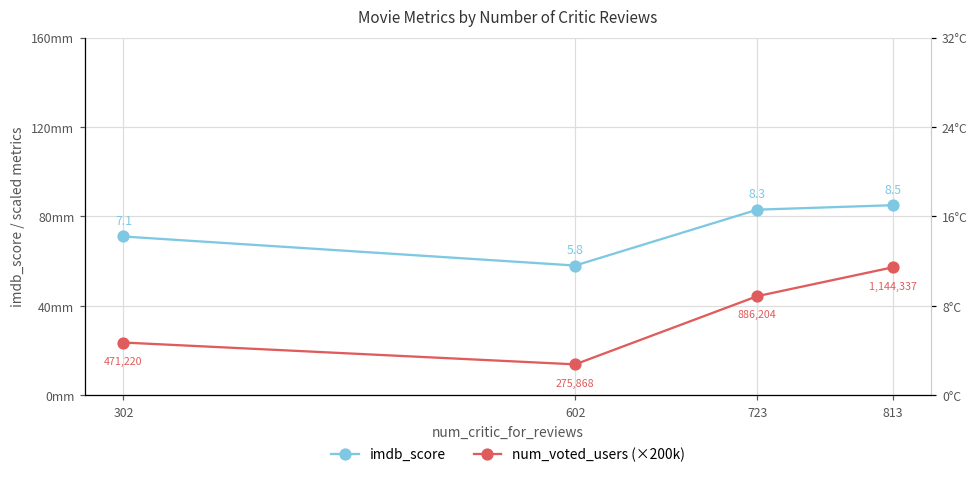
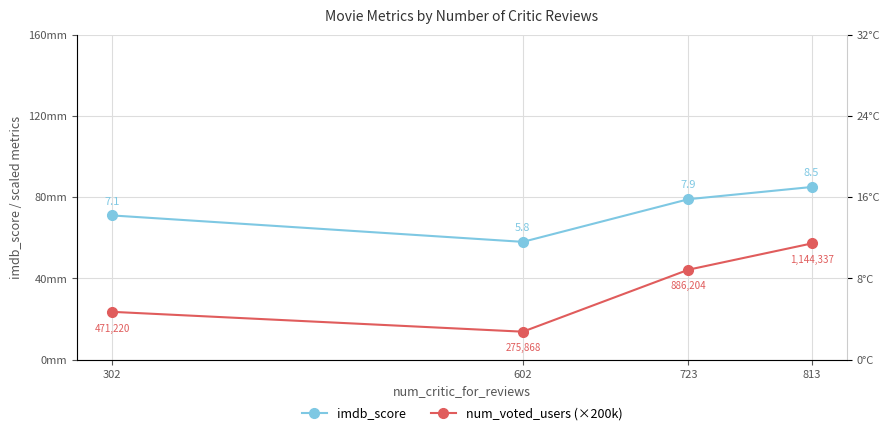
imdb_score, 723: 8.3 -> 7.9
